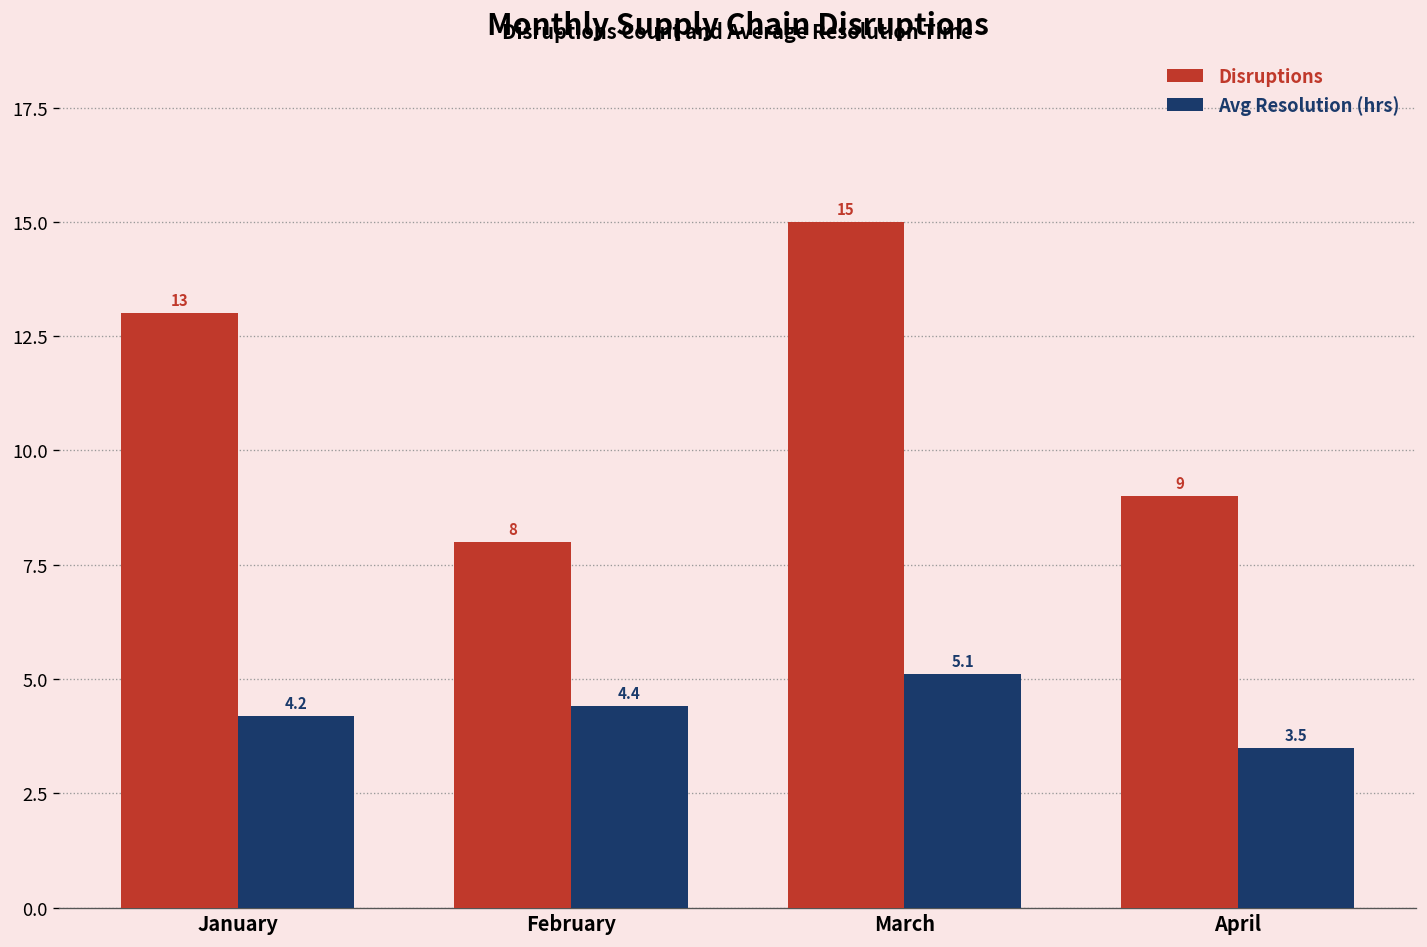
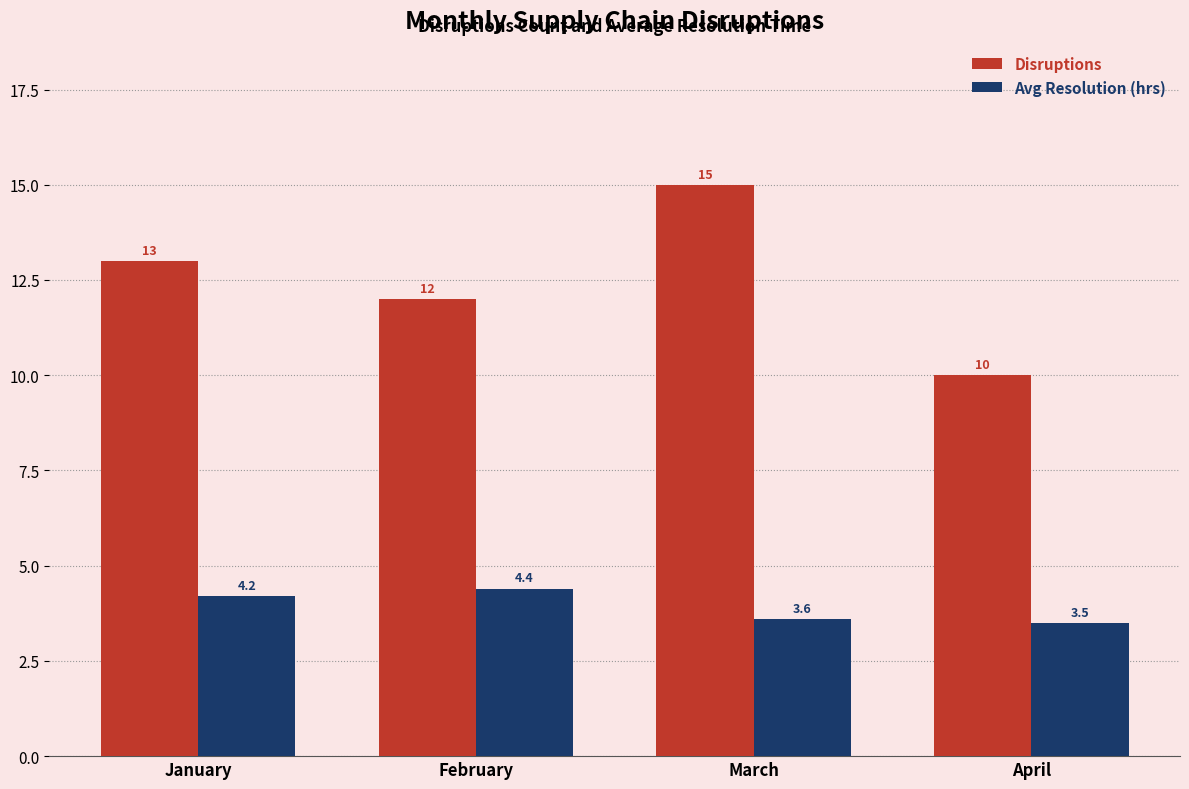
Disruptions, February: 8 -> 12
Avg Resolution (hrs), March: 5.1 -> 3.6
Disruptions, April: 9 -> 10
